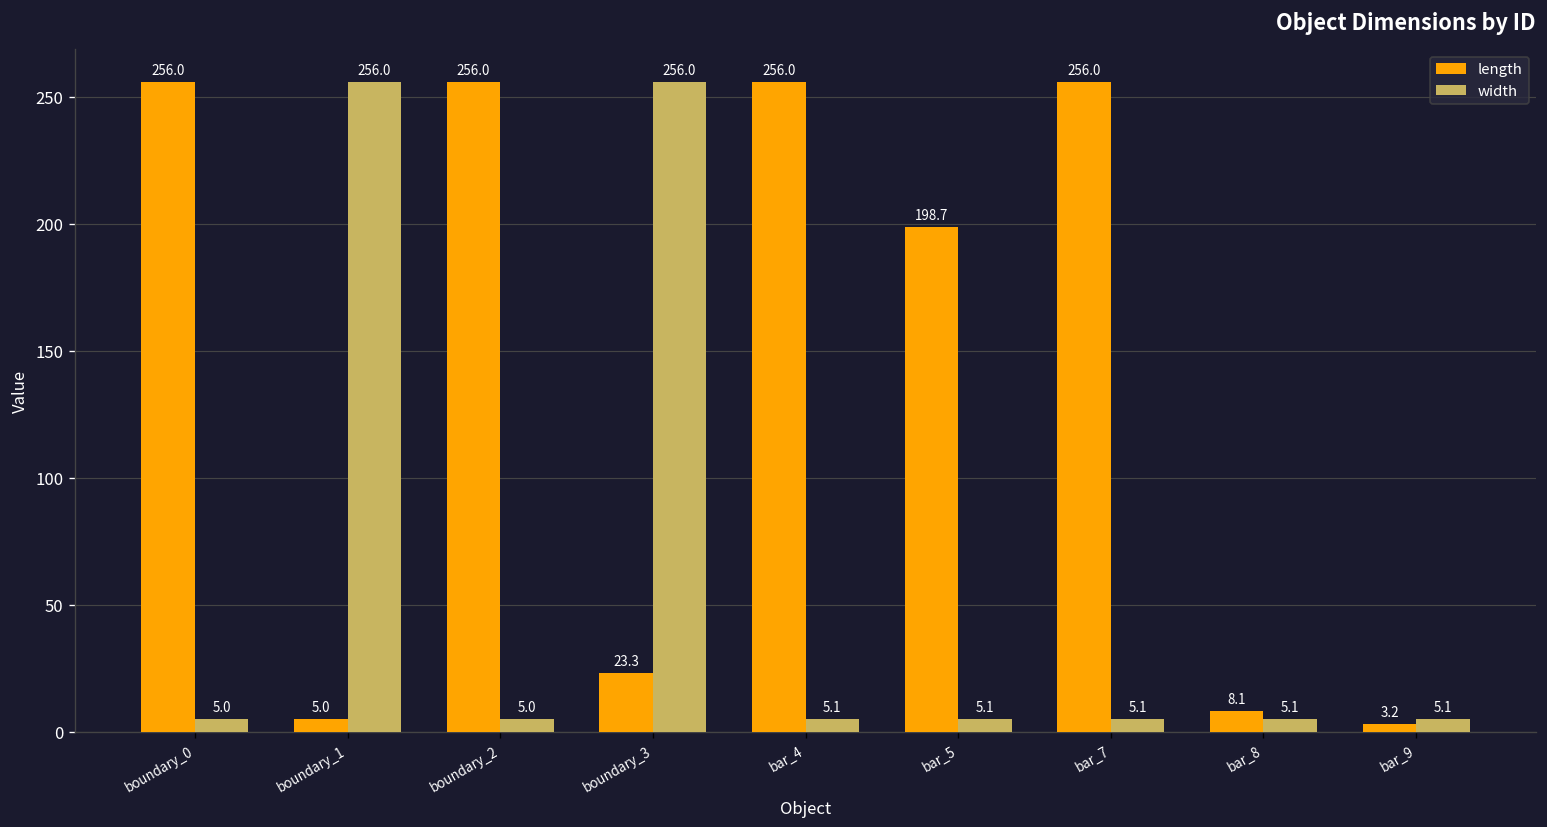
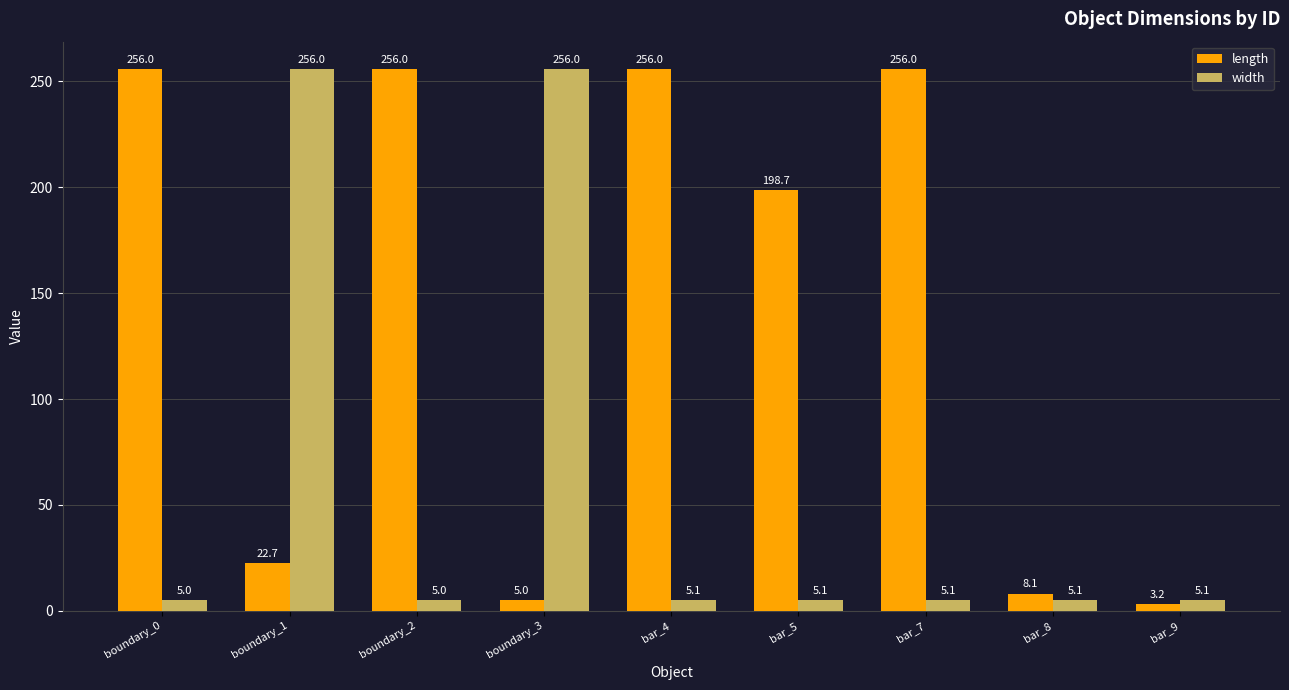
length, boundary_1: 5.0 -> 22.7
length, boundary_3: 23.3 -> 5.0
